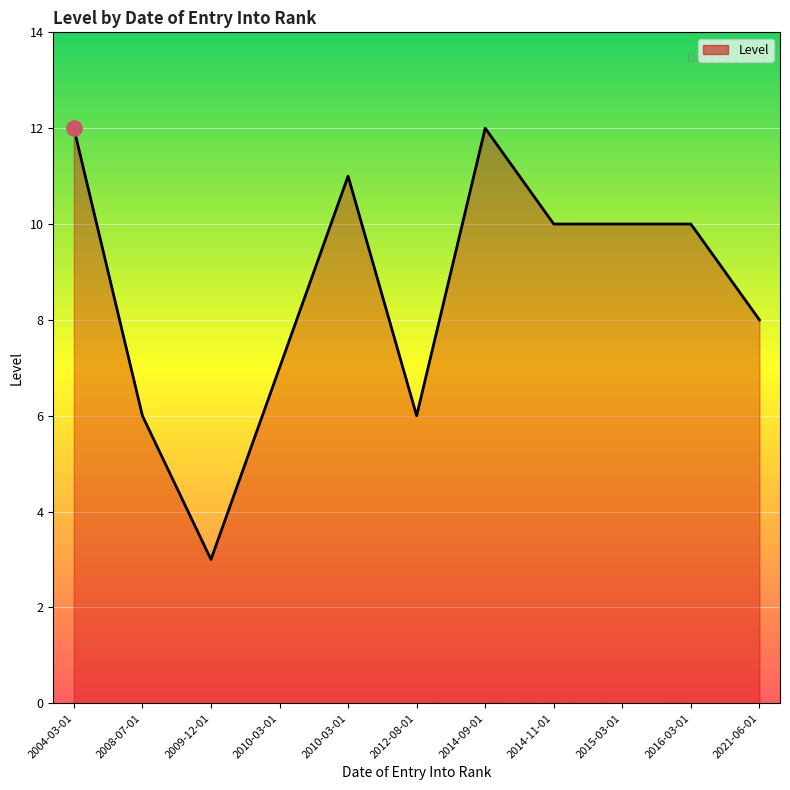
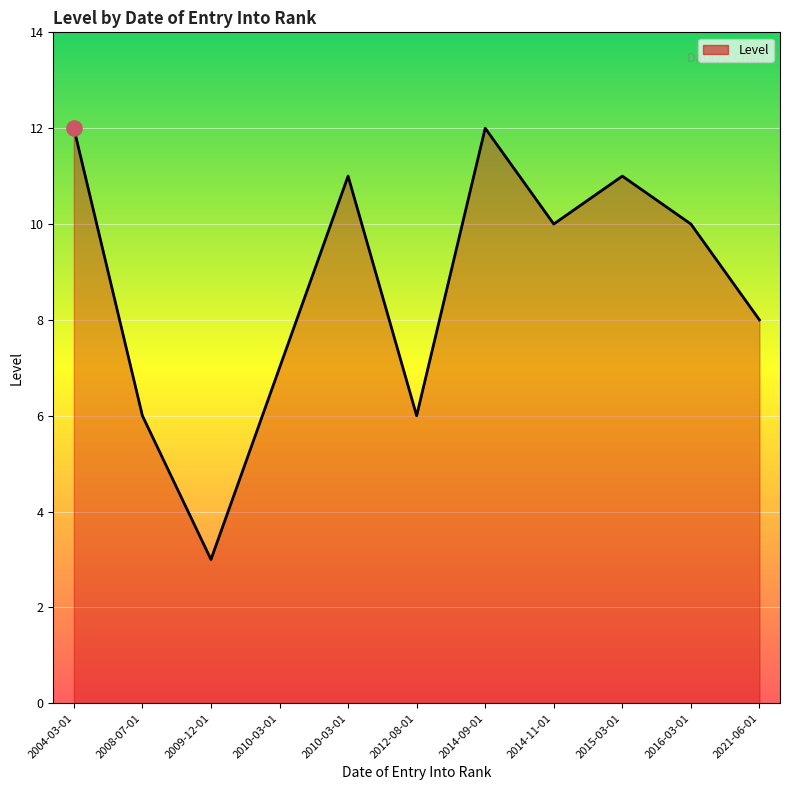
Level, 2015-03-01: 10 -> 11
